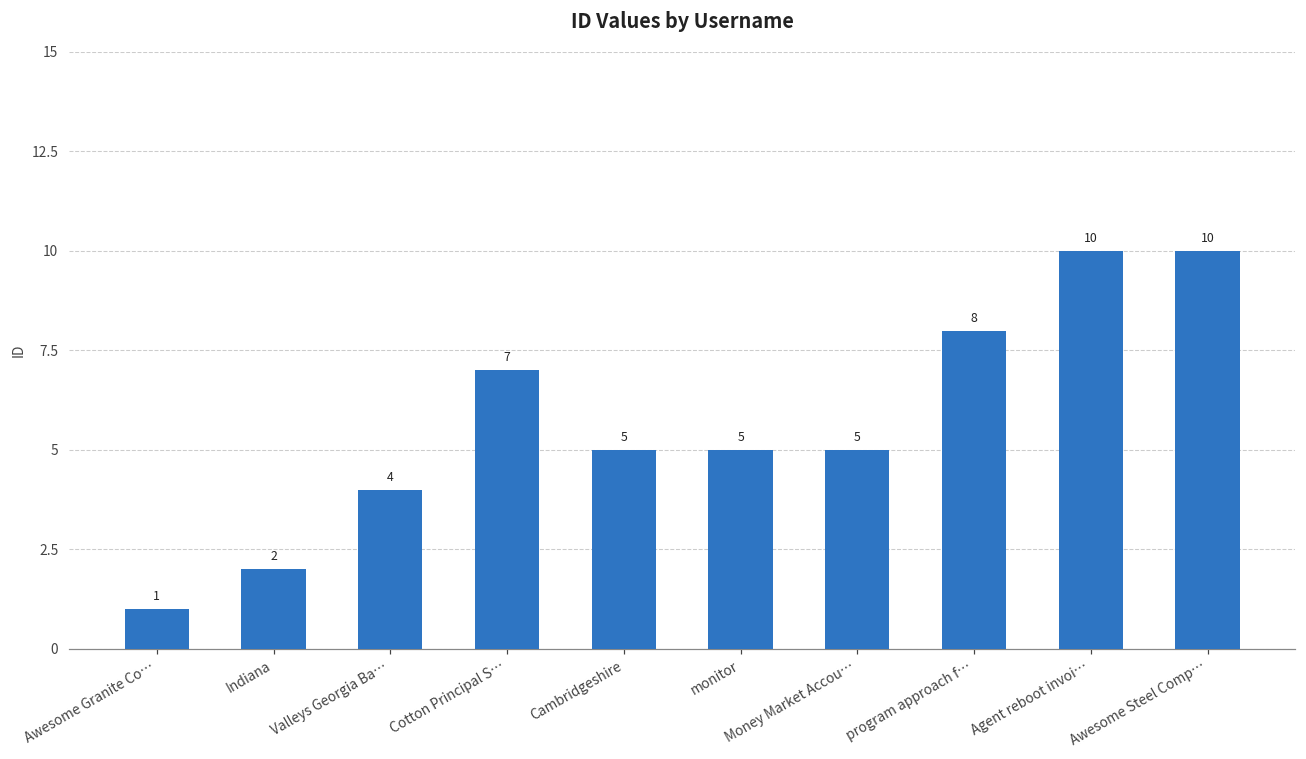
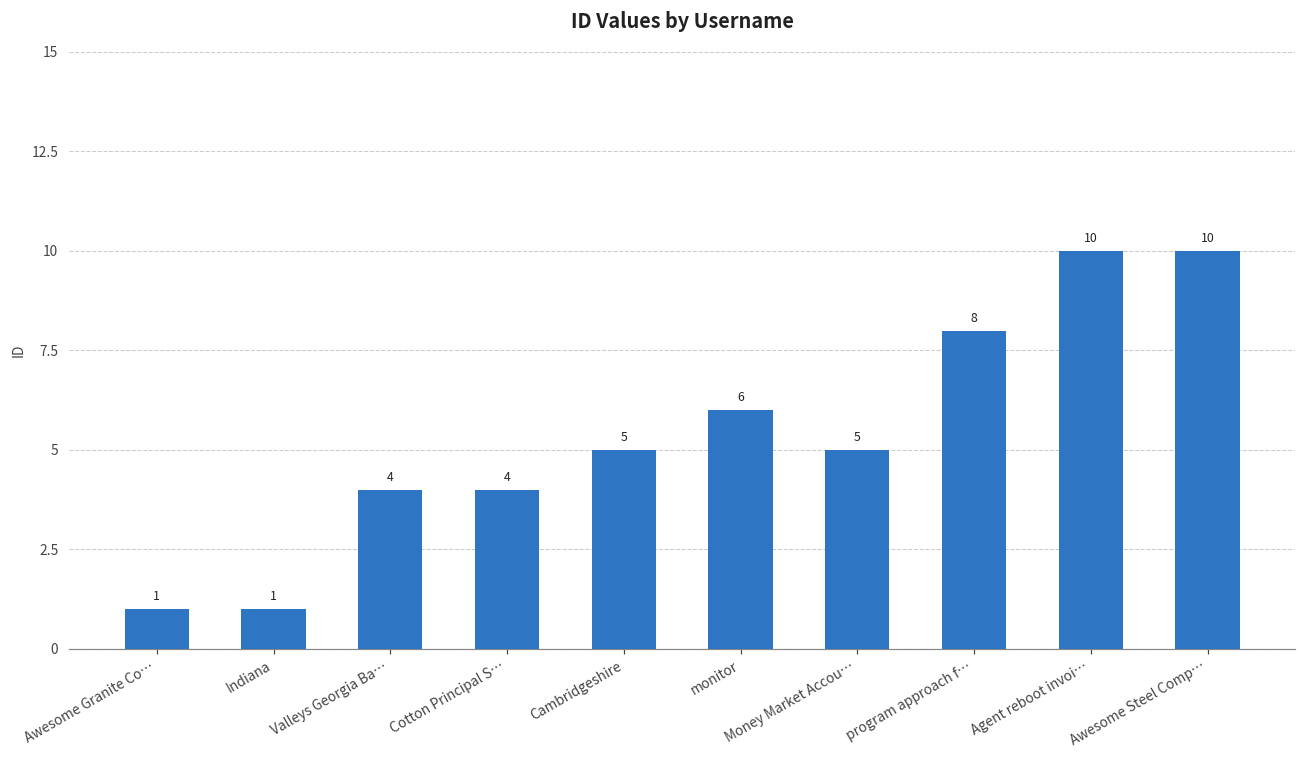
Indiana: 2 -> 1
Cotton Principal S…: 7 -> 4
monitor: 5 -> 6
